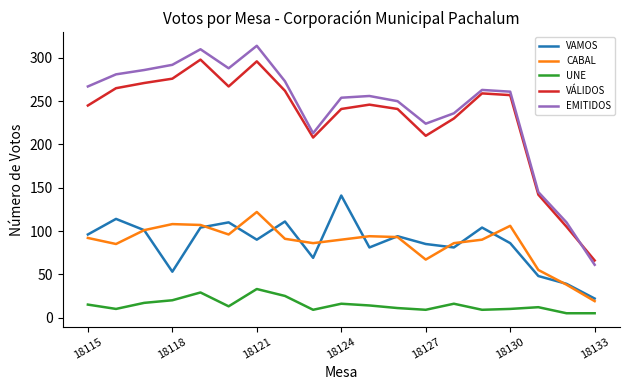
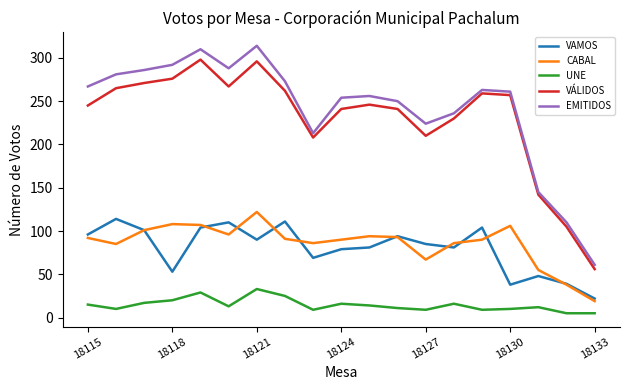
VAMOS, 18124: 140 -> 80
VAMOS, 18130: 90 -> 40
VÁLIDOS, 18133: 70 -> 60
